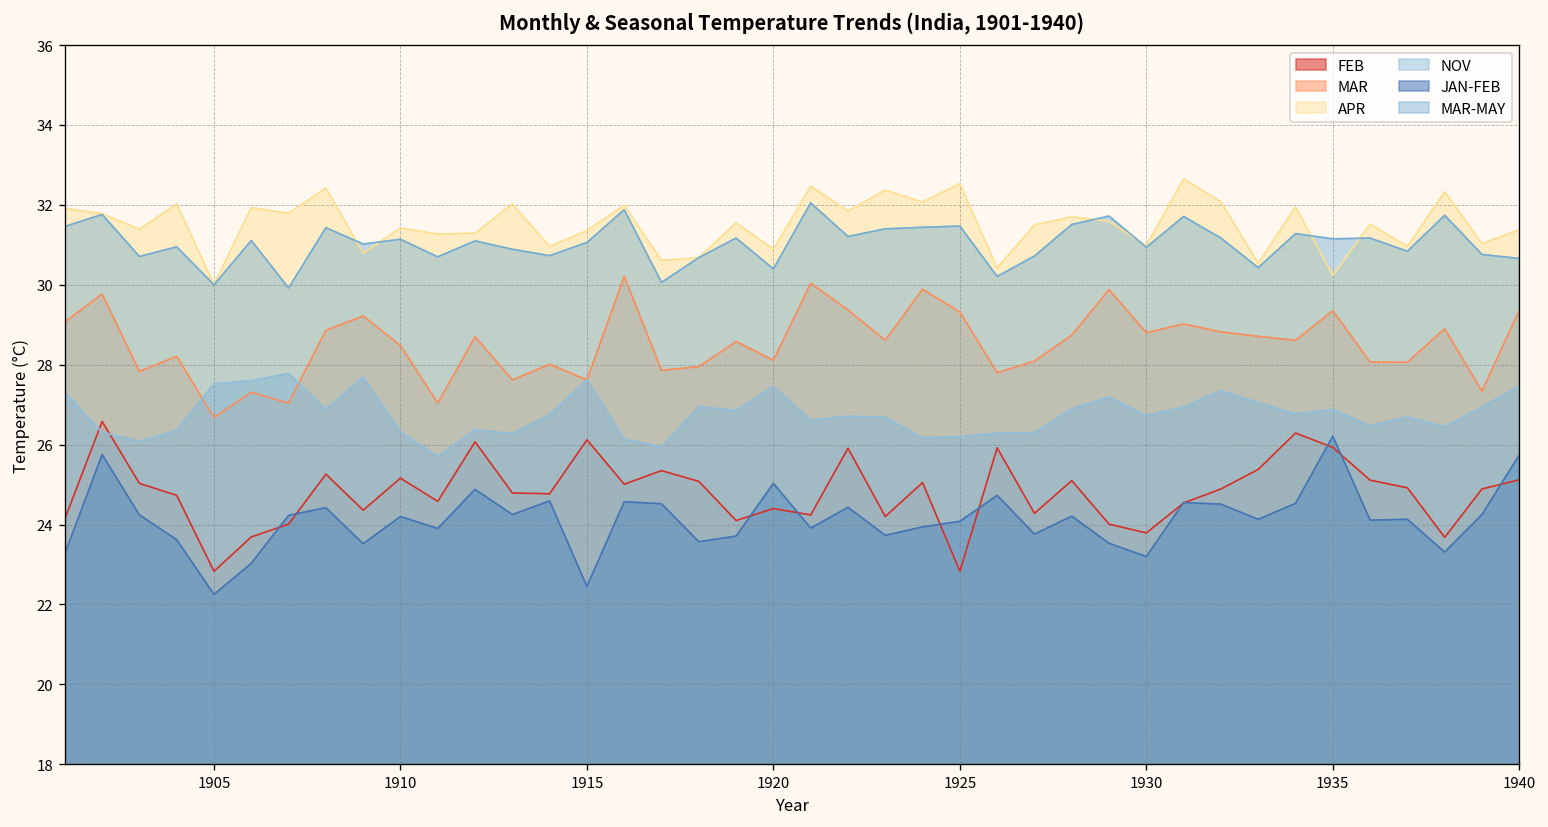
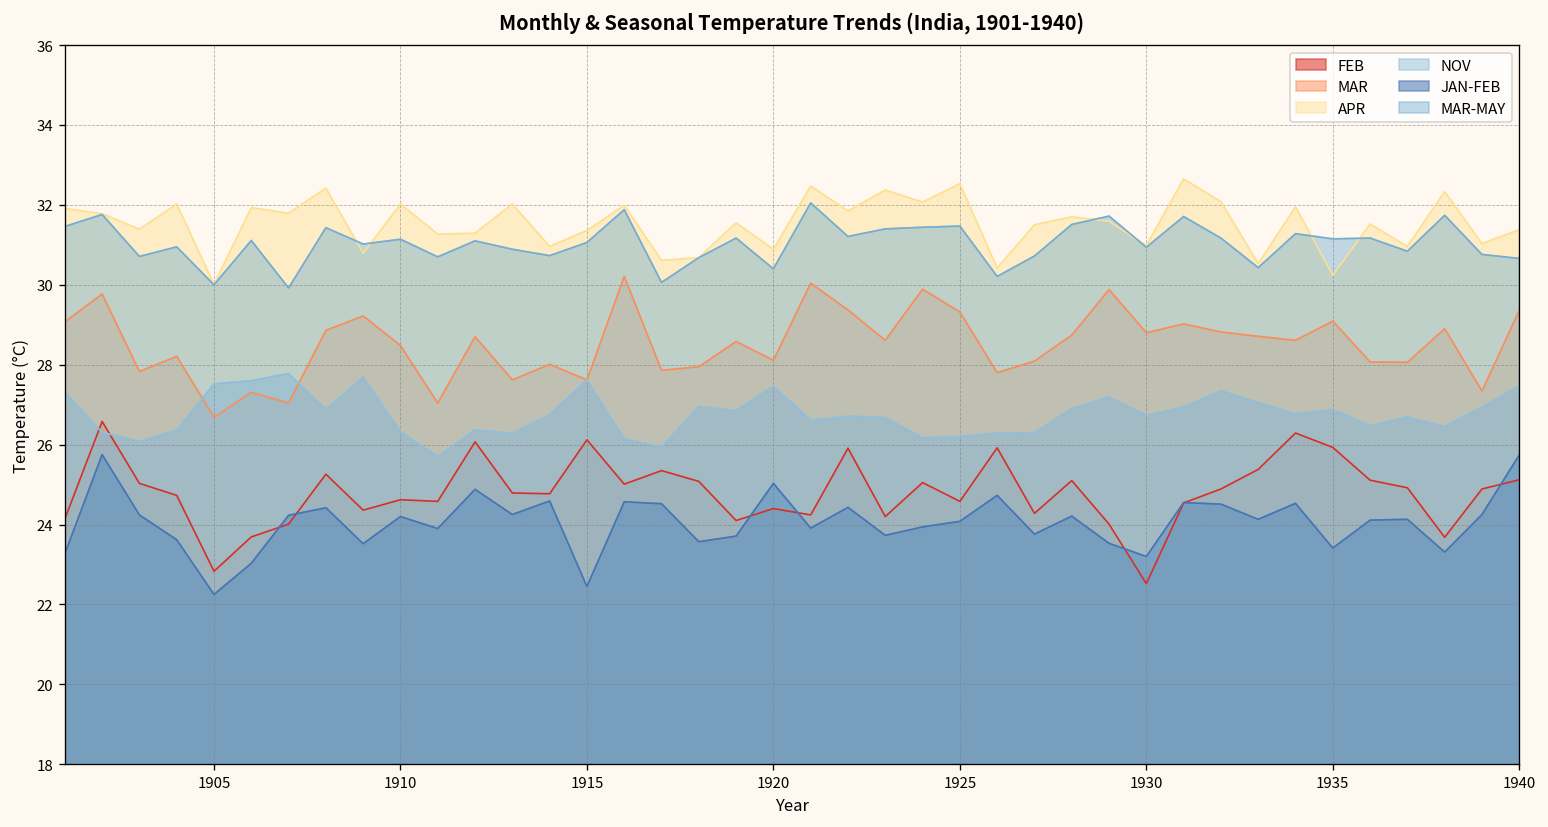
FEB, 1910: 25.2 -> 24.6
APR, 1910: 31.4 -> 32.0
FEB, 1925: 22.8 -> 24.6
FEB, 1930: 23.8 -> 22.5
MAR, 1935: 29.4 -> 29.1
JAN-FEB, 1935: 26.2 -> 23.4
